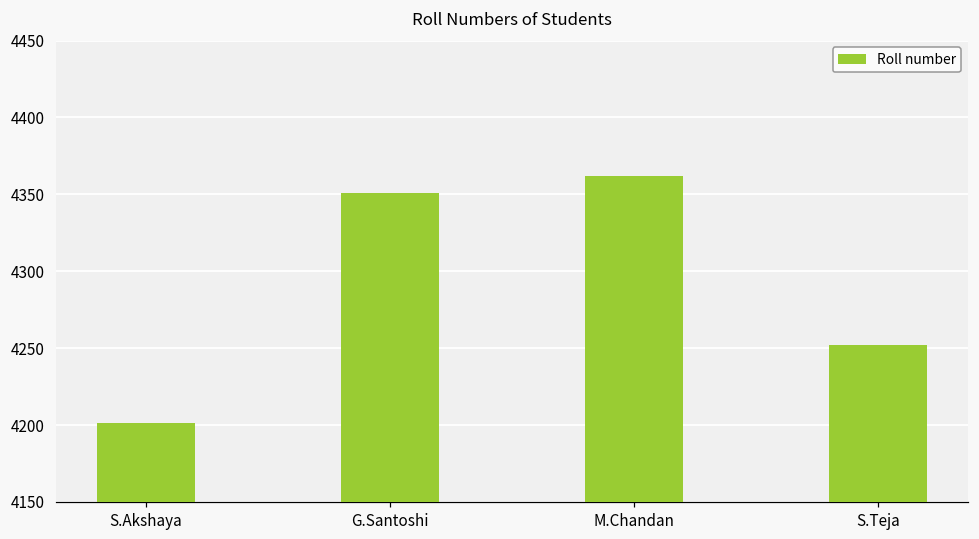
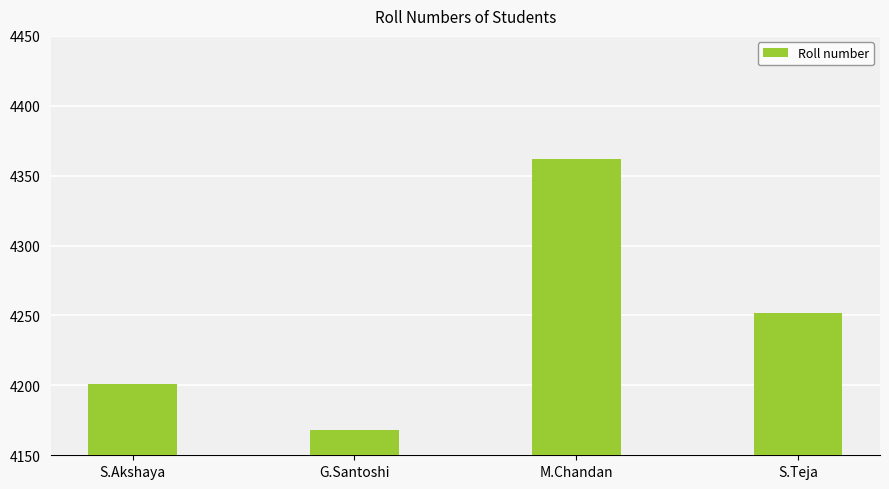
G.Santoshi: 4351 -> 4168
